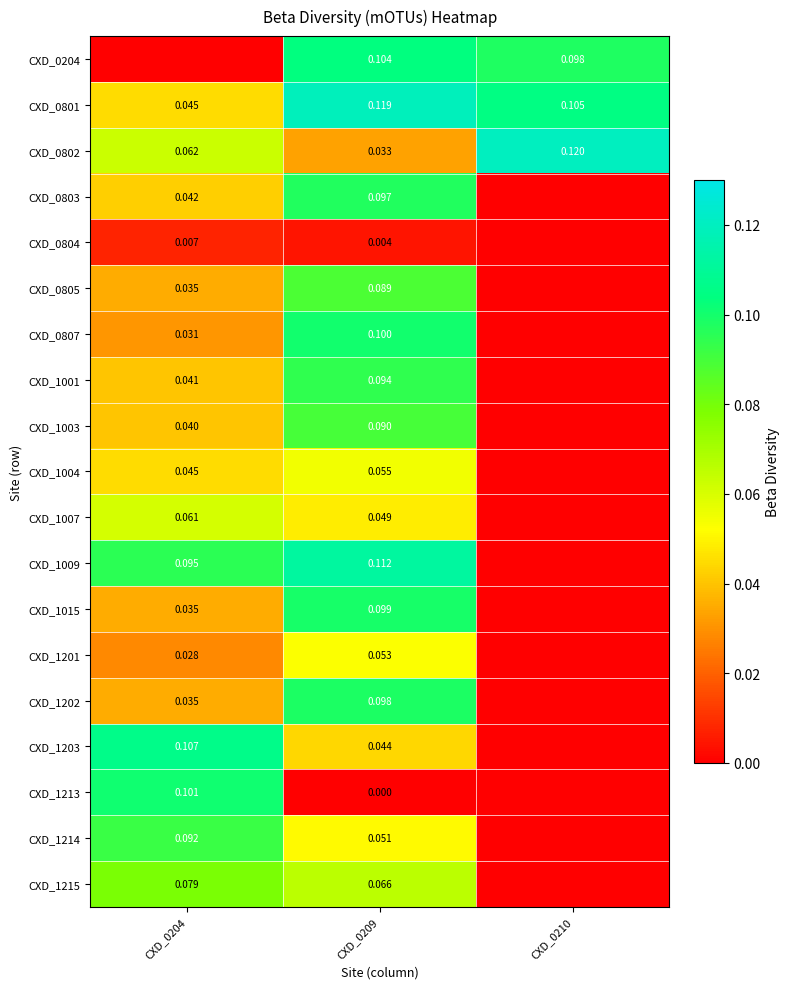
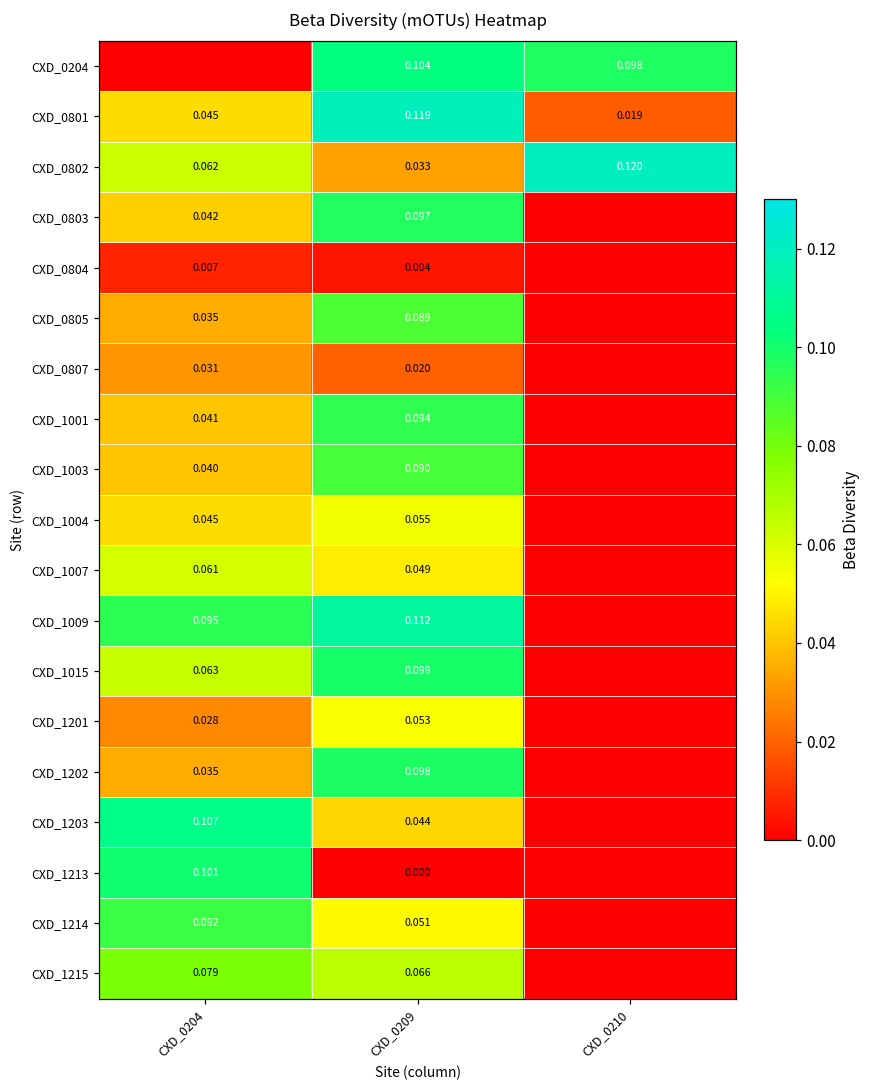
CXD_0801, CXD_0210: 0.105 -> 0.019
CXD_0807, CXD_0209: 0.100 -> 0.020
CXD_1015, CXD_0204: 0.035 -> 0.063
